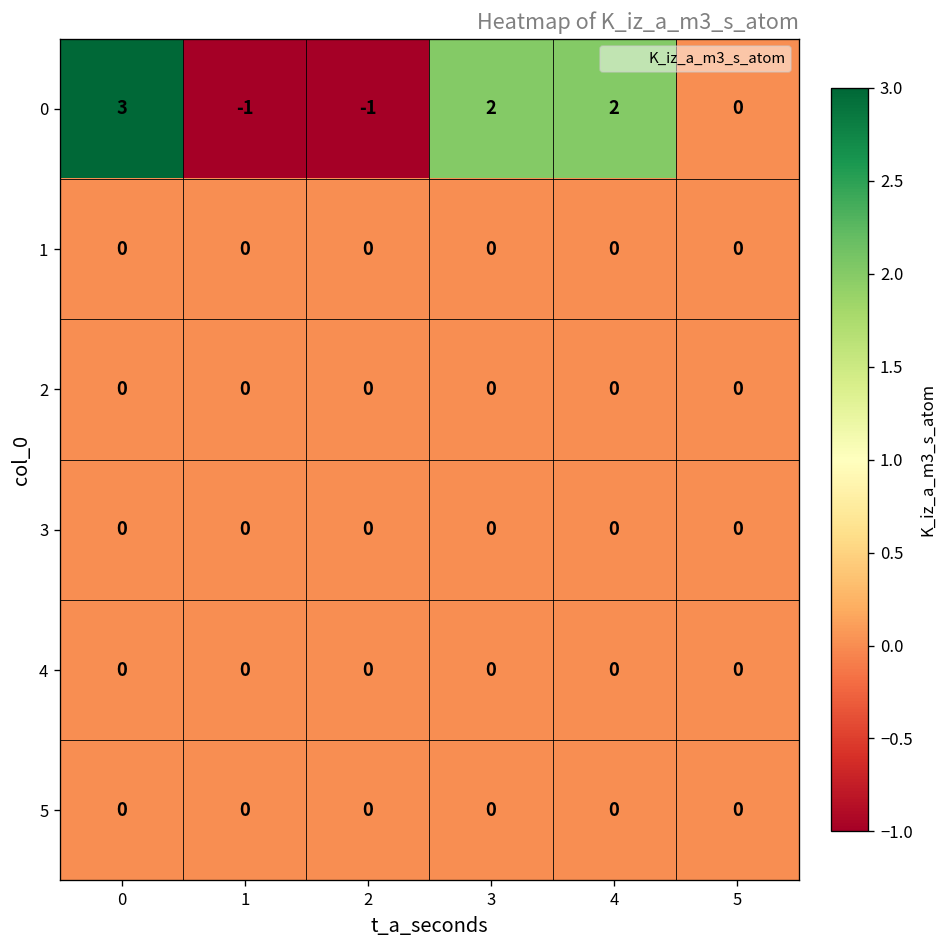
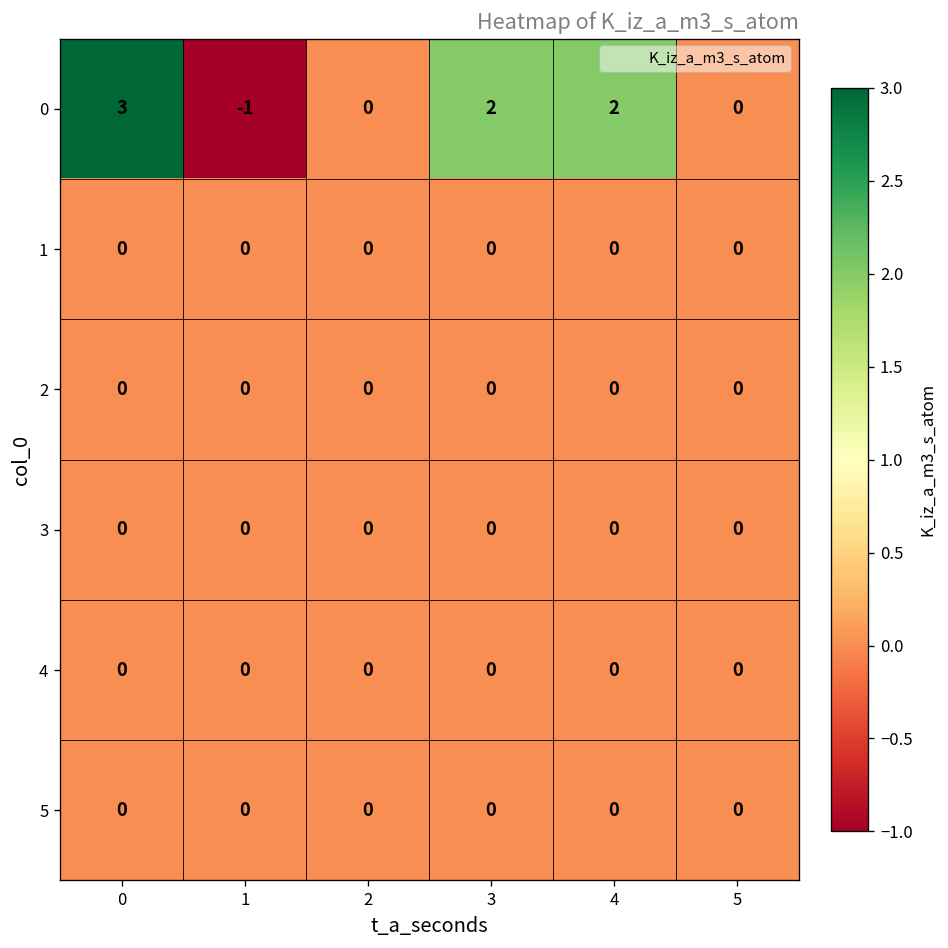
0, 2: -1 -> 0
